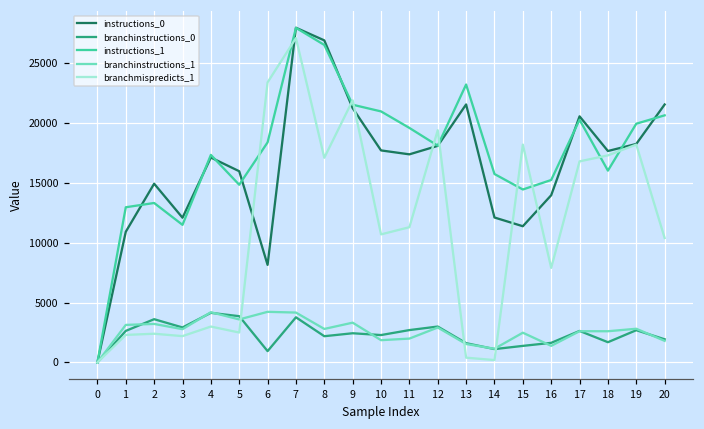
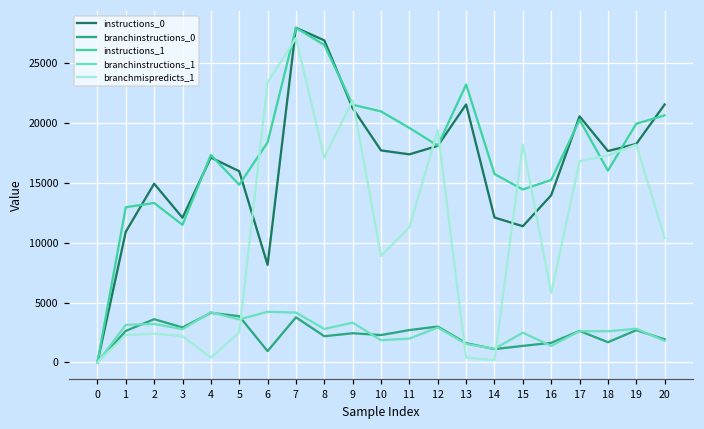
branchmispredicts_1, 4: 3000 -> 400
branchmispredicts_1, 10: 10700 -> 8900
branchmispredicts_1, 16: 7900 -> 5800
